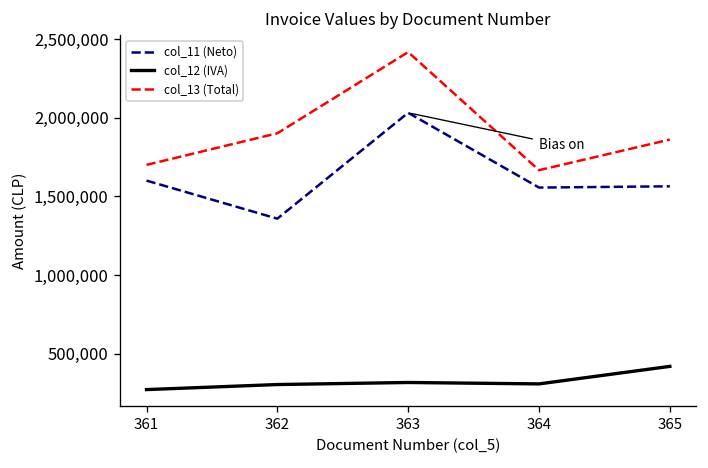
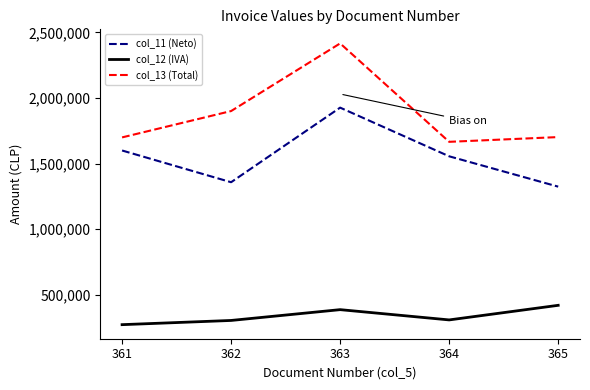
col_11 (Neto), 363: 2,030,000 -> 1,930,000
col_12 (IVA), 363: 320,000 -> 390,000
col_11 (Neto), 365: 1,560,000 -> 1,320,000
col_13 (Total), 365: 1,860,000 -> 1,700,000
